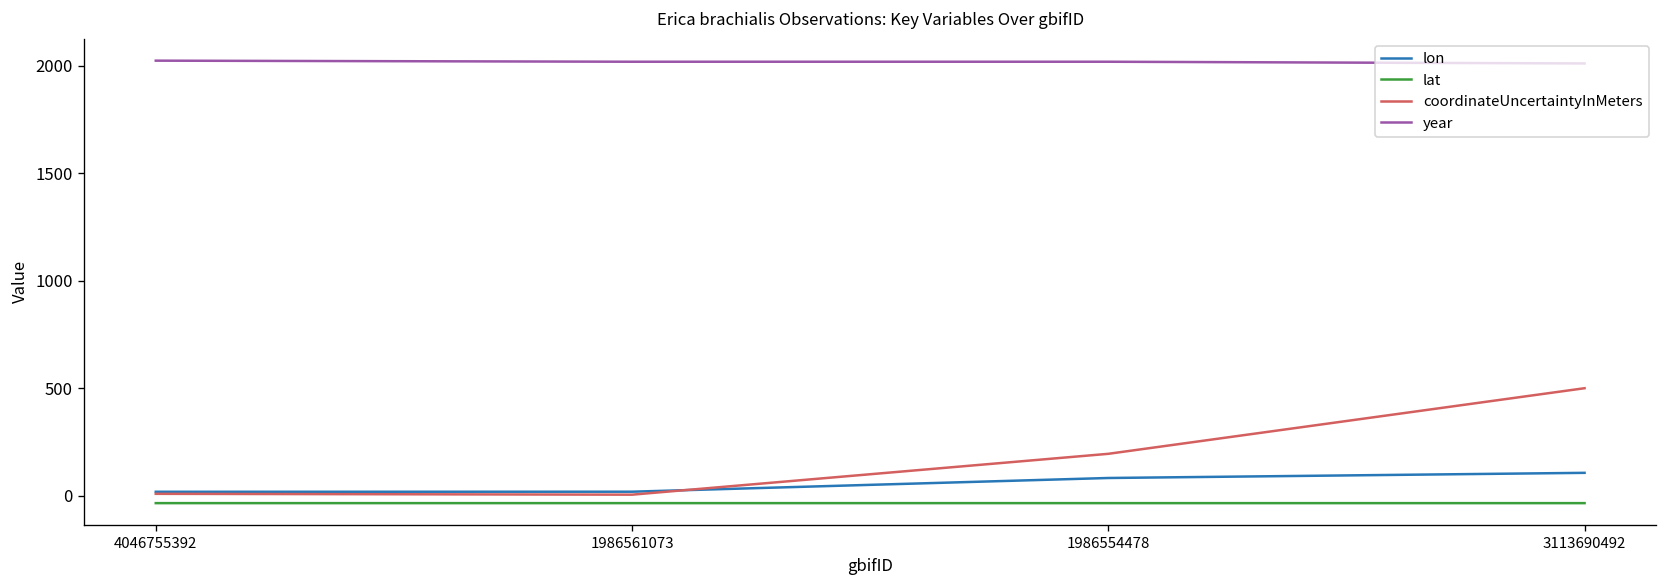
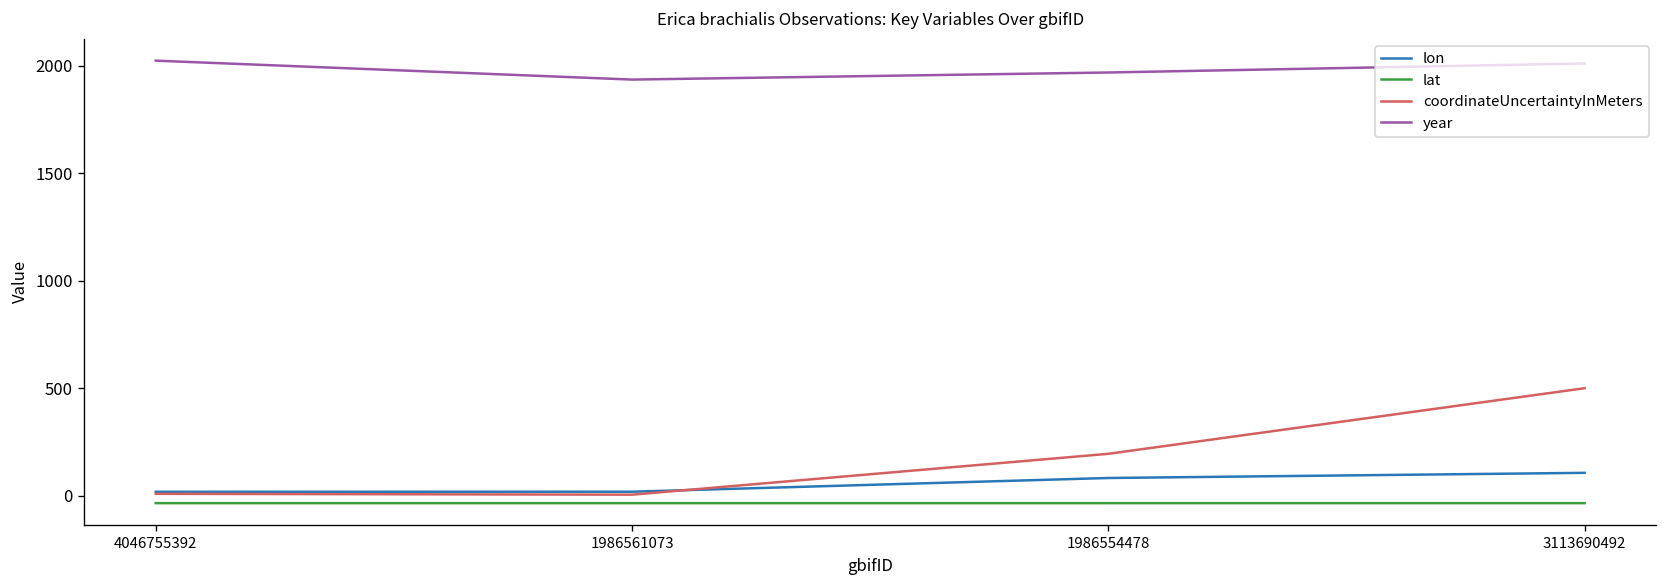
year, 1986561073: 2020 -> 1940
year, 1986554478: 2020 -> 1970
